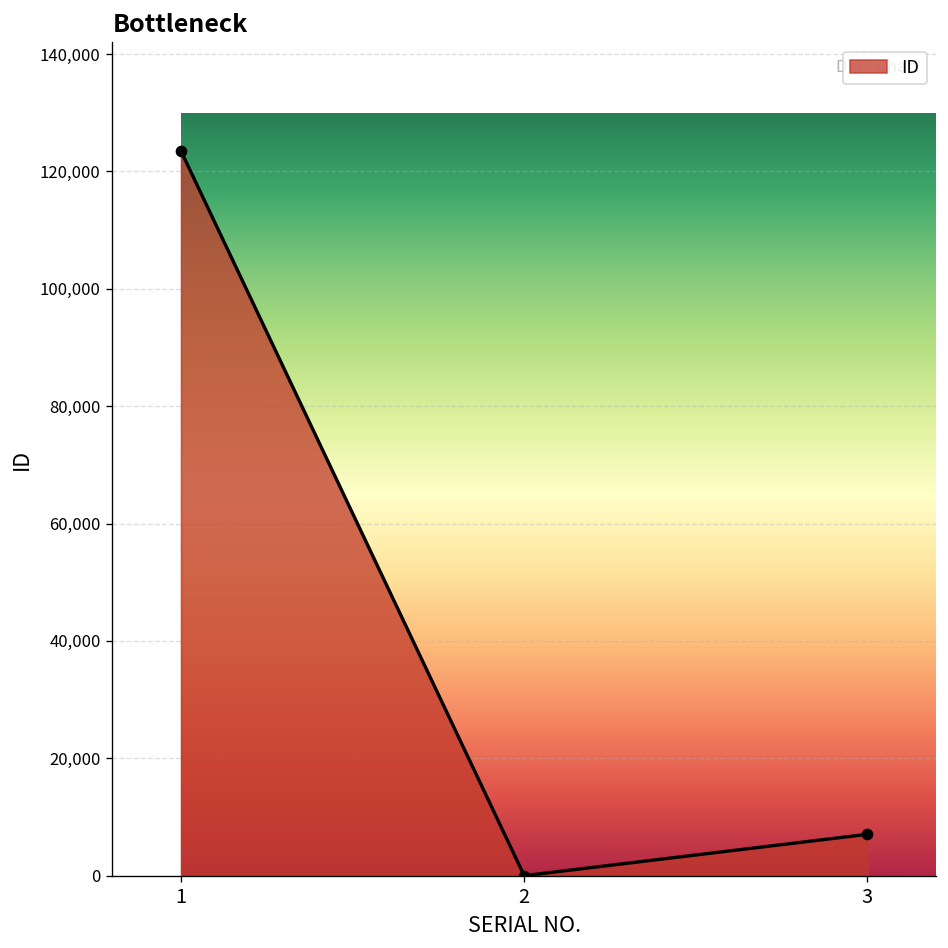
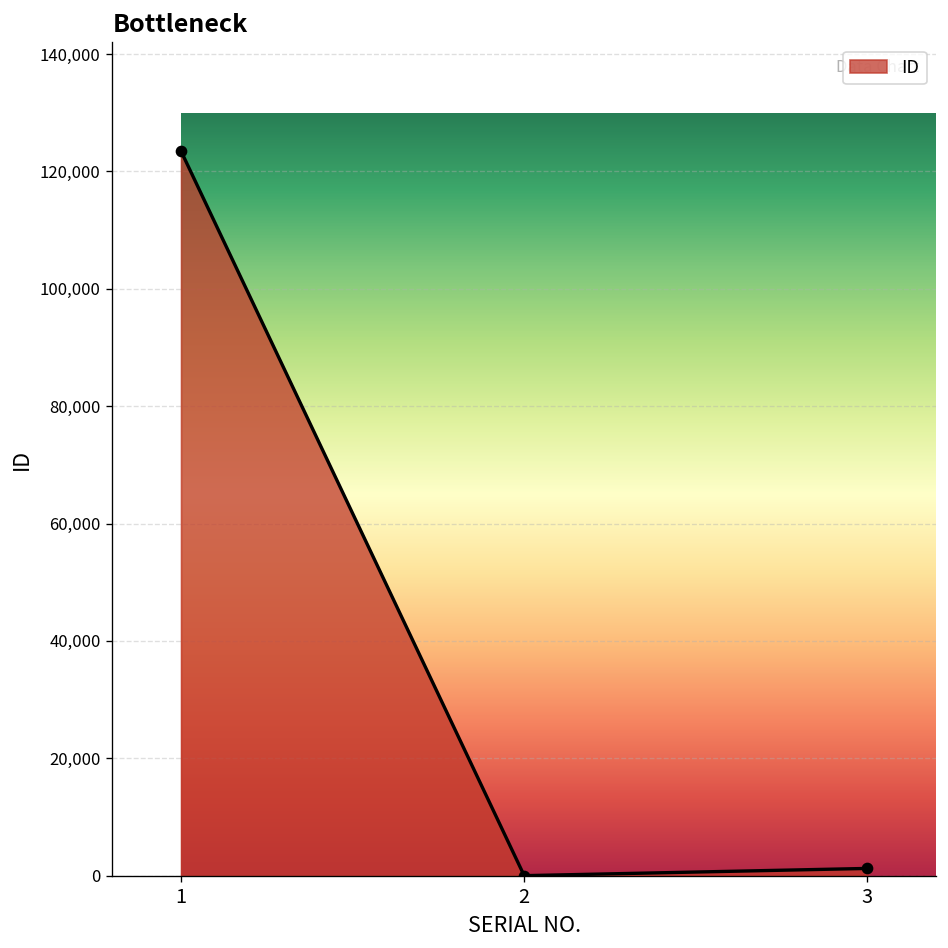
3: 7,000 -> 1,000
